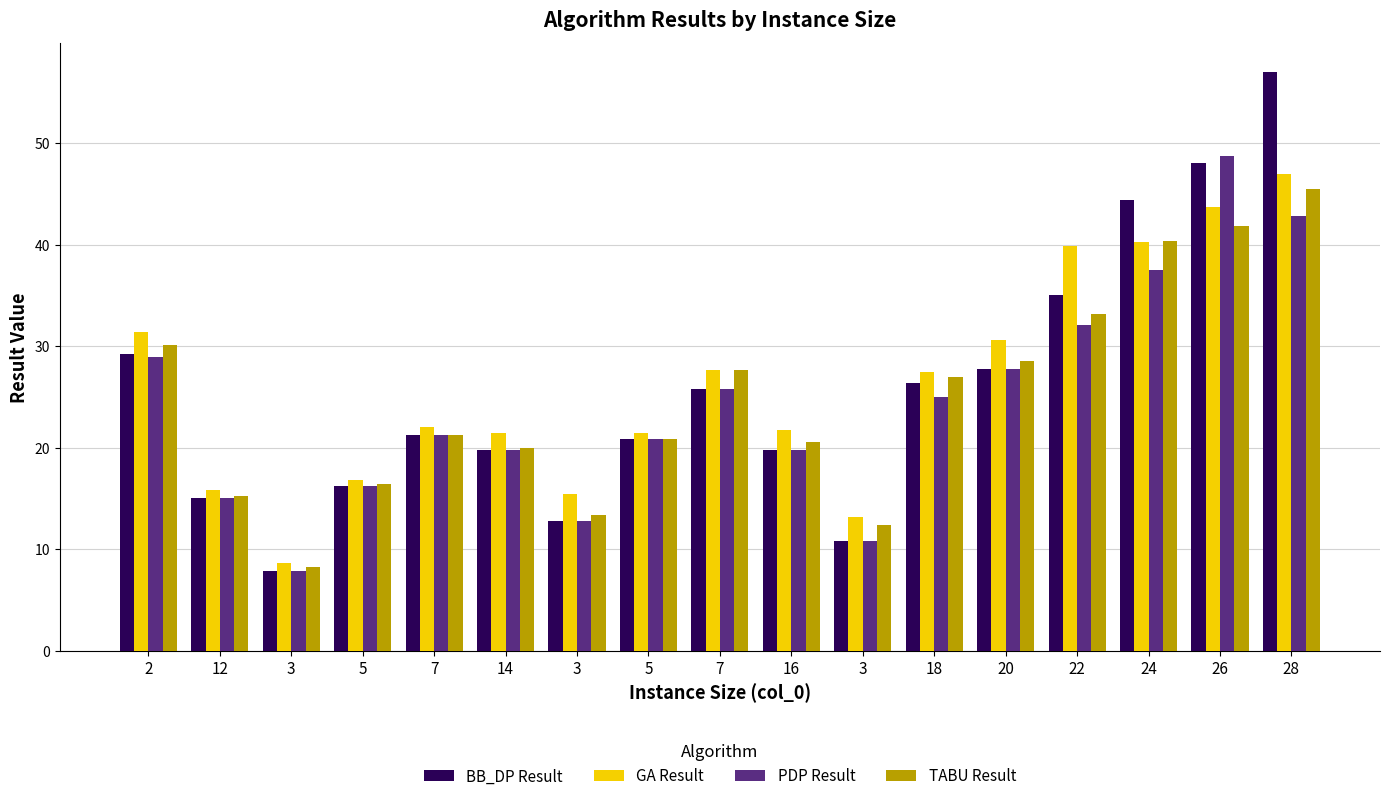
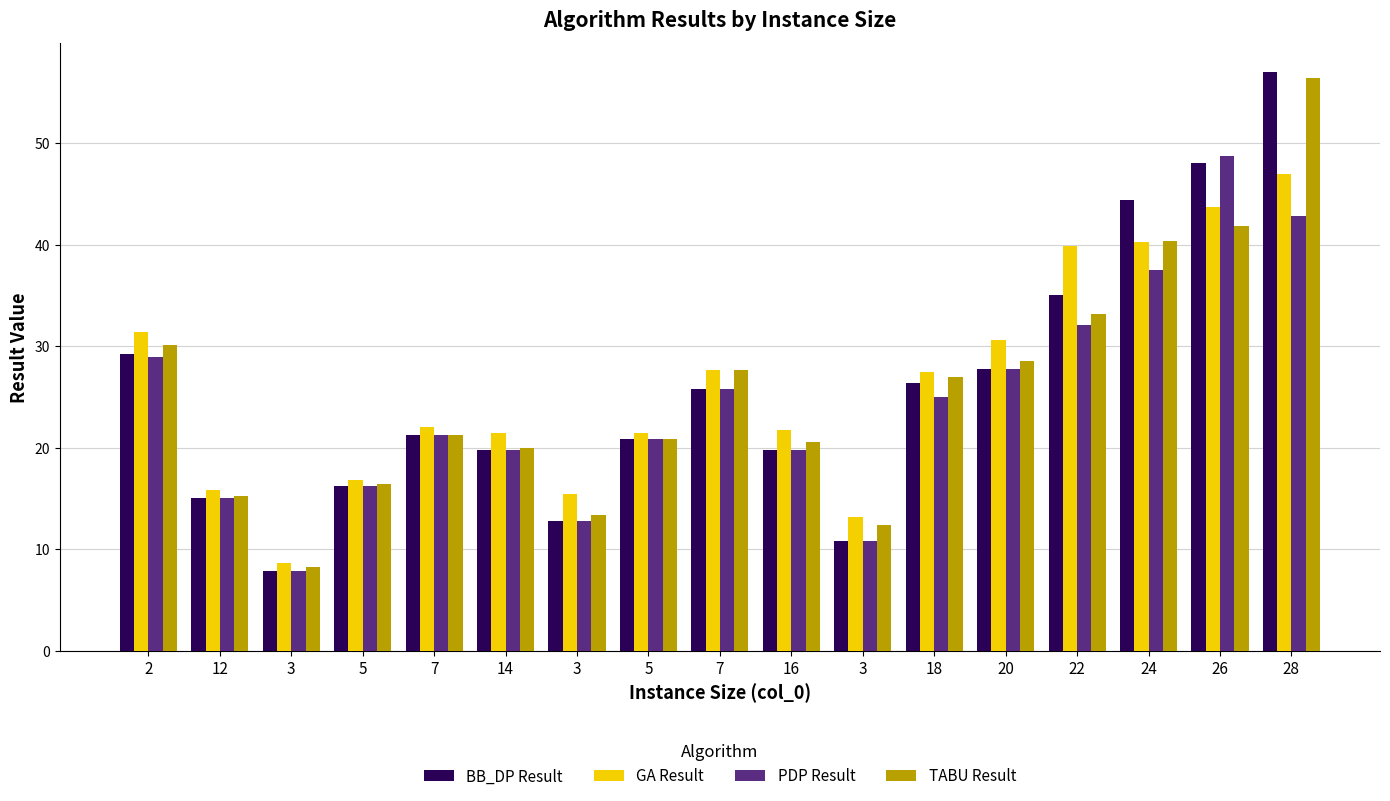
TABU Result, 28: 45.5 -> 56.4
